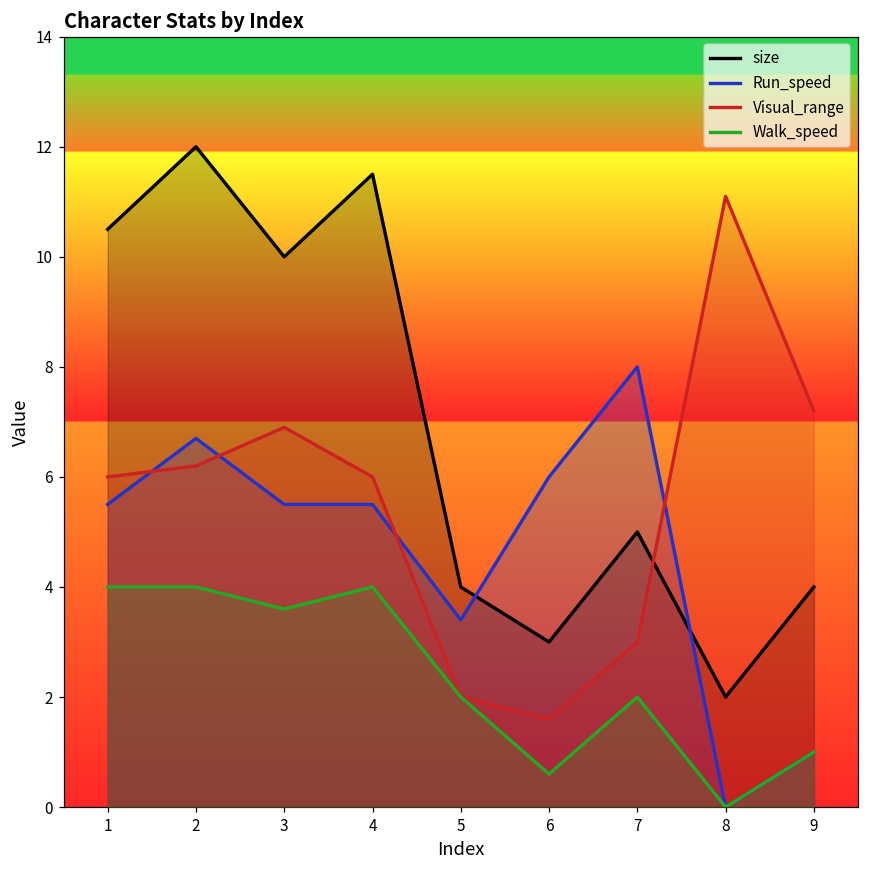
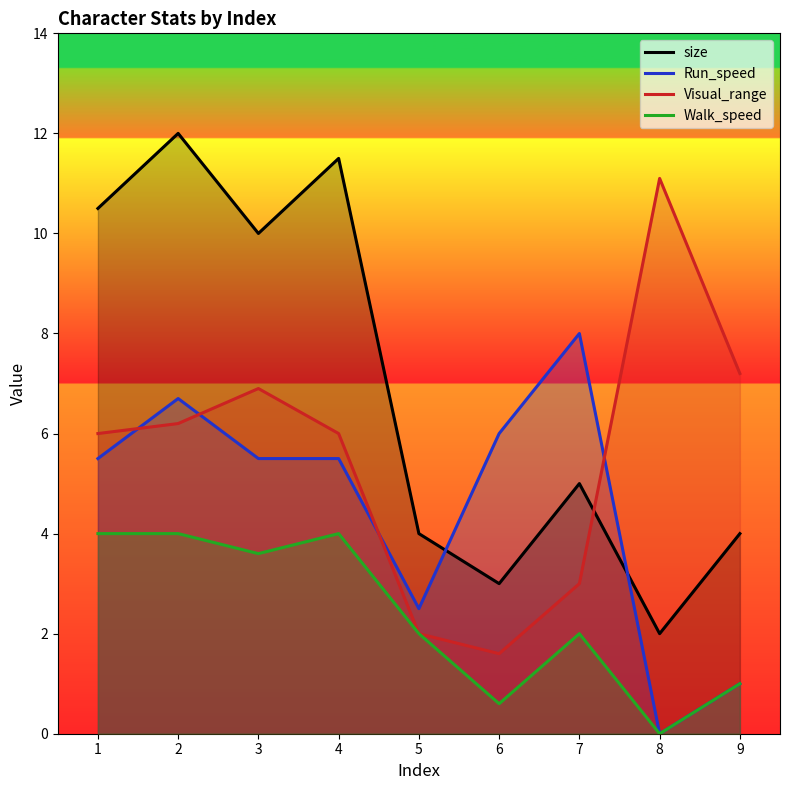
Run_speed, 5: 3.4 -> 2.5
